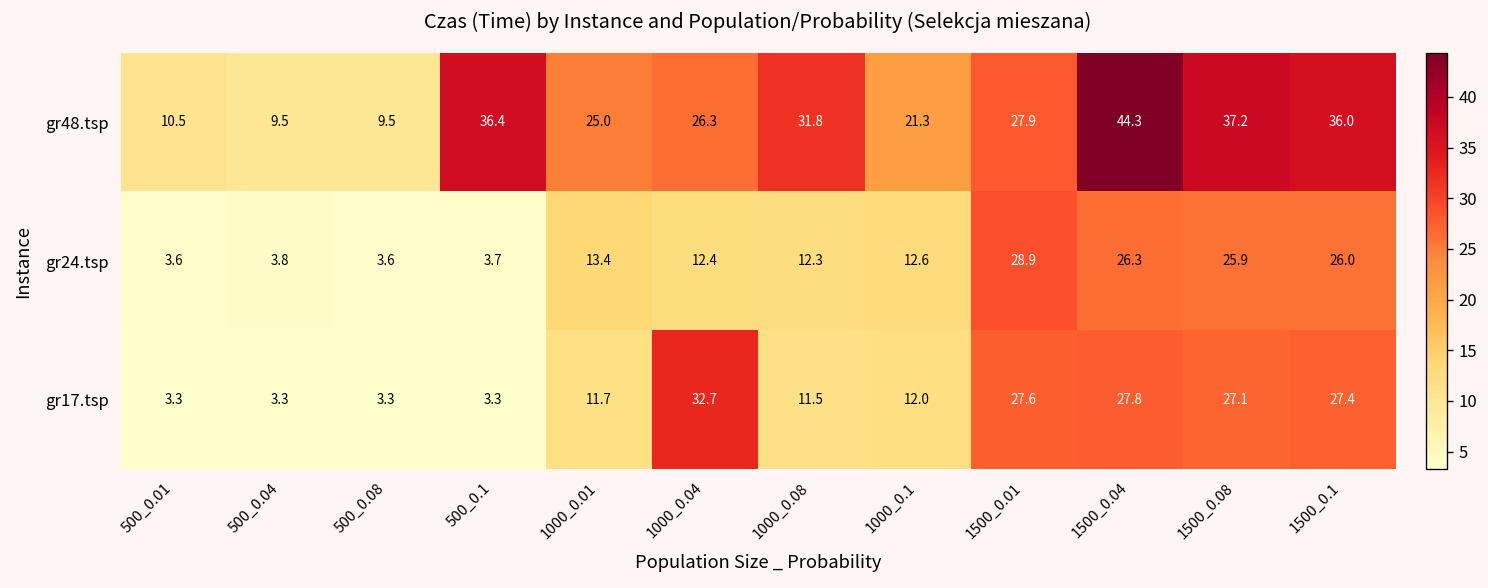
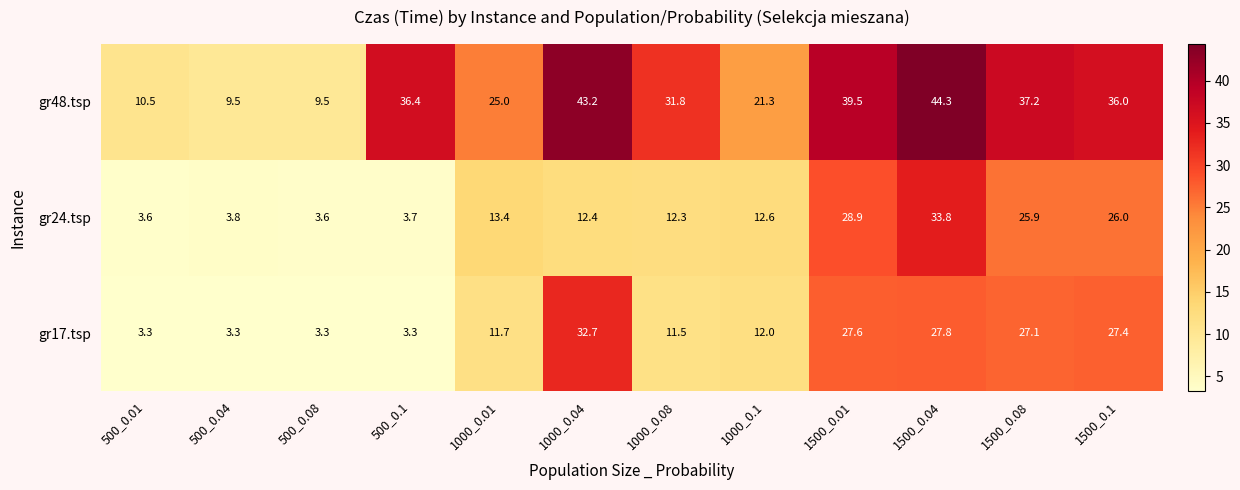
gr48.tsp, 1000_0.04: 26.3 -> 43.2
gr48.tsp, 1500_0.01: 27.9 -> 39.5
gr24.tsp, 1500_0.04: 26.3 -> 33.8
